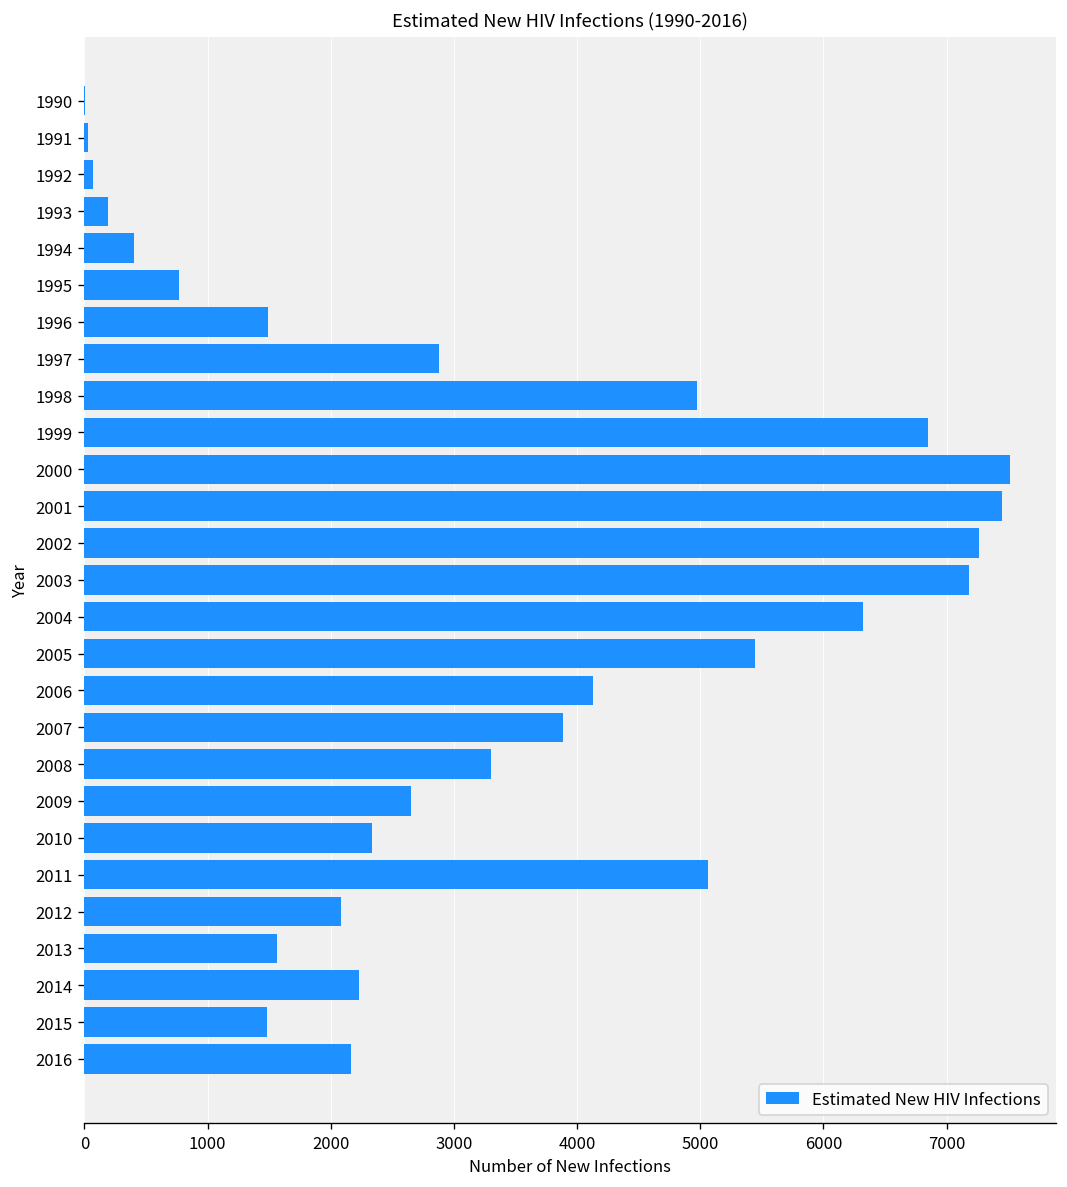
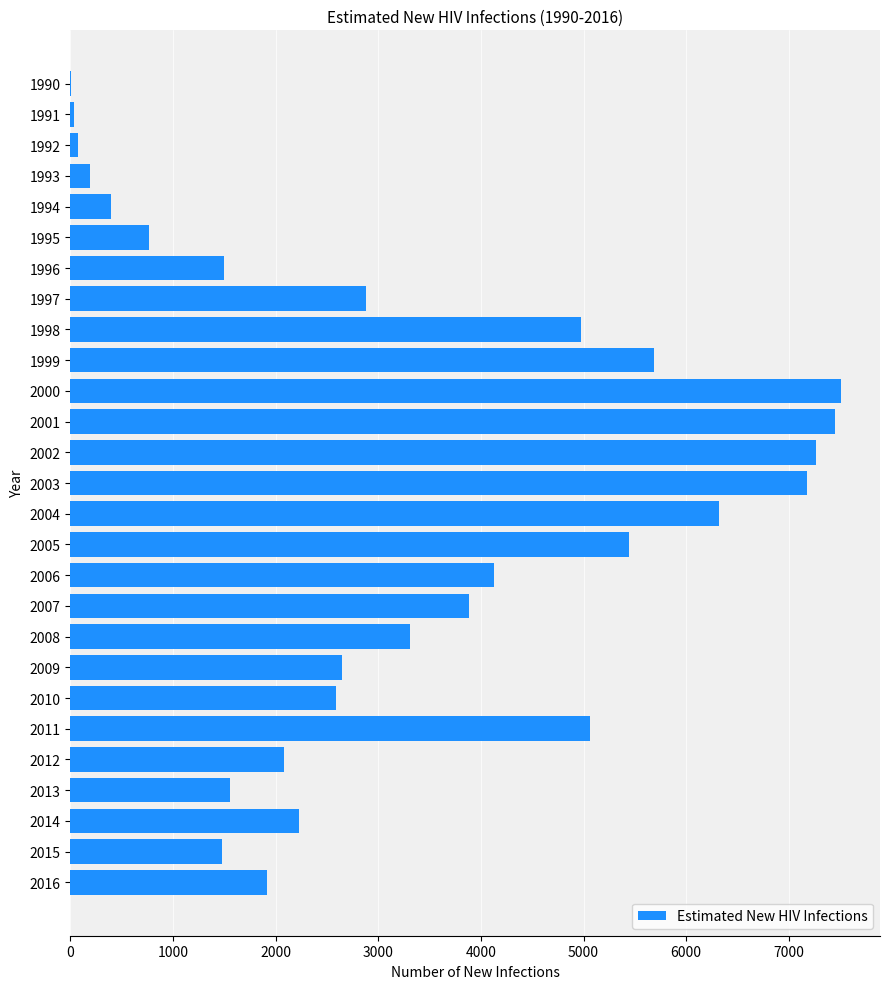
1999: 6850 -> 5690
2010: 2340 -> 2590
2016: 2160 -> 1920
